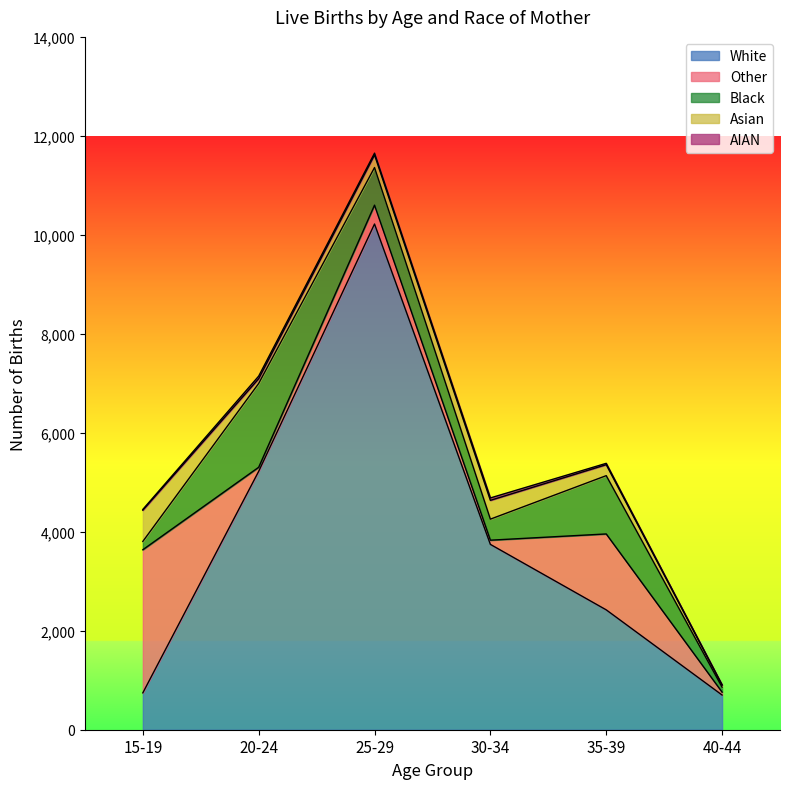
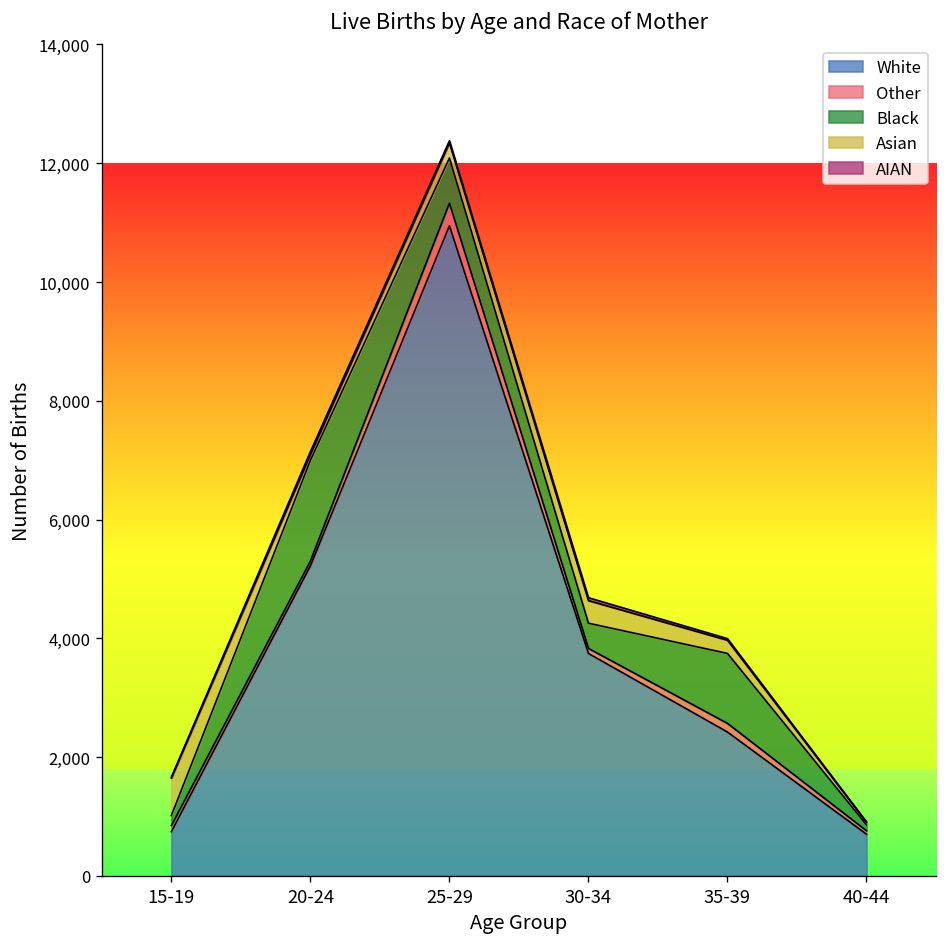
Other, 15-19: 2,900 -> 100
White, 25-29: 10,200 -> 10,900
Other, 35-39: 1,500 -> 100
